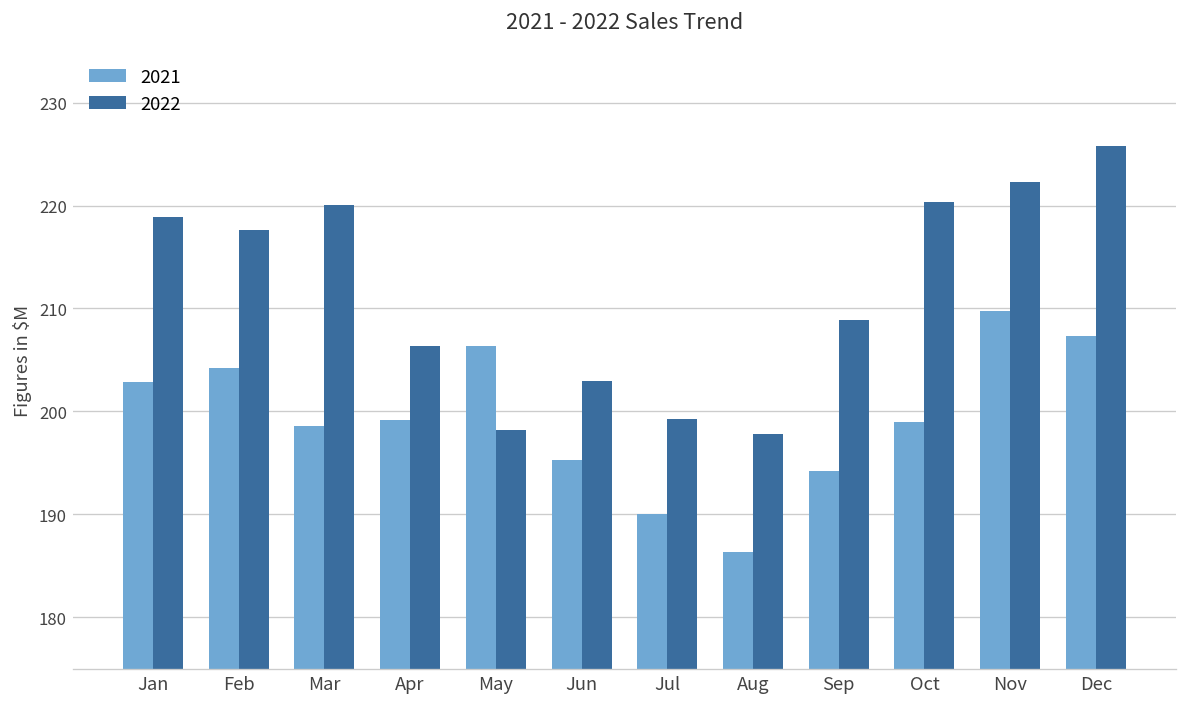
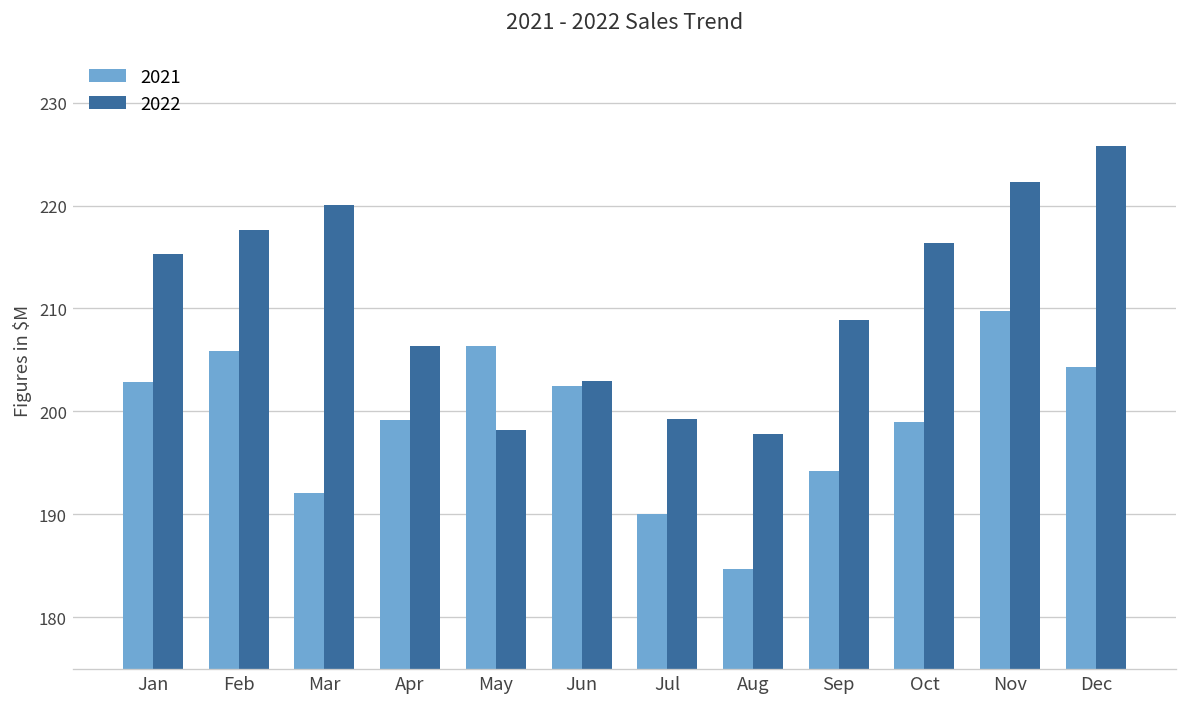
2022, Jan: 219 -> 215
2021, Feb: 204 -> 206
2021, Mar: 199 -> 192
2021, Jun: 195 -> 203
2021, Aug: 186 -> 185
2022, Oct: 220 -> 216
2021, Dec: 207 -> 204
